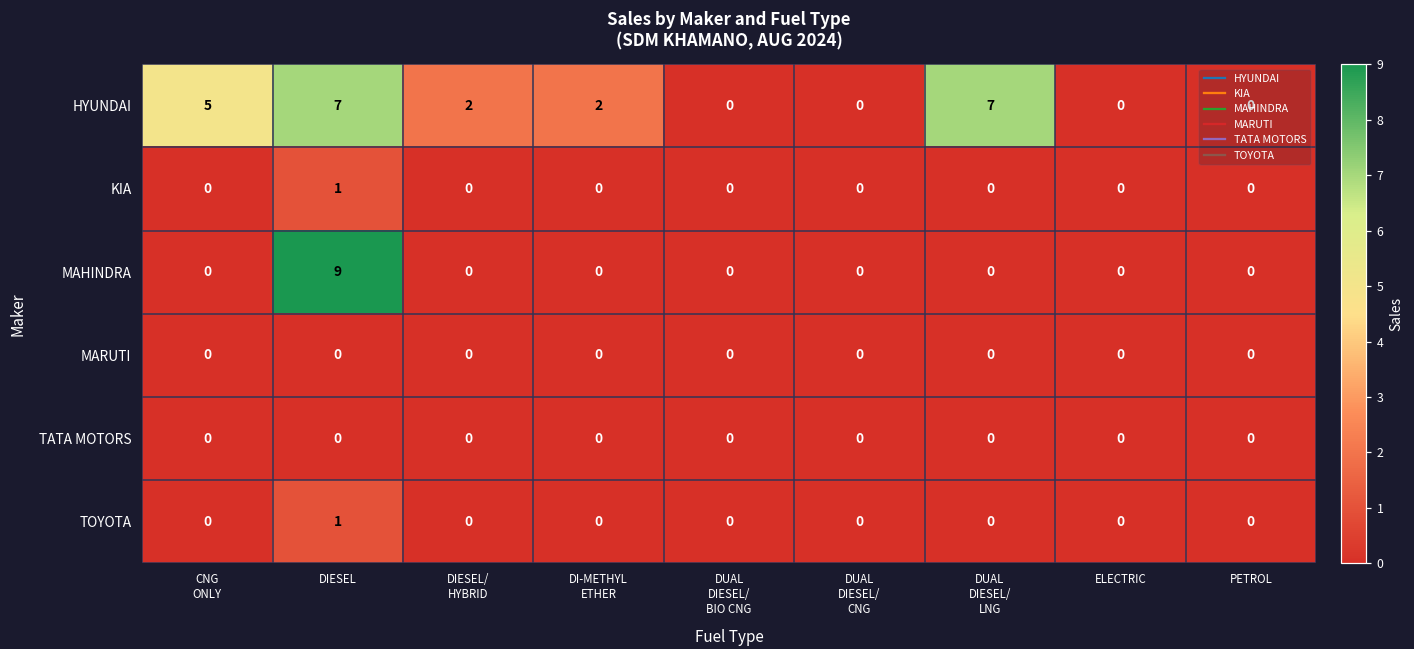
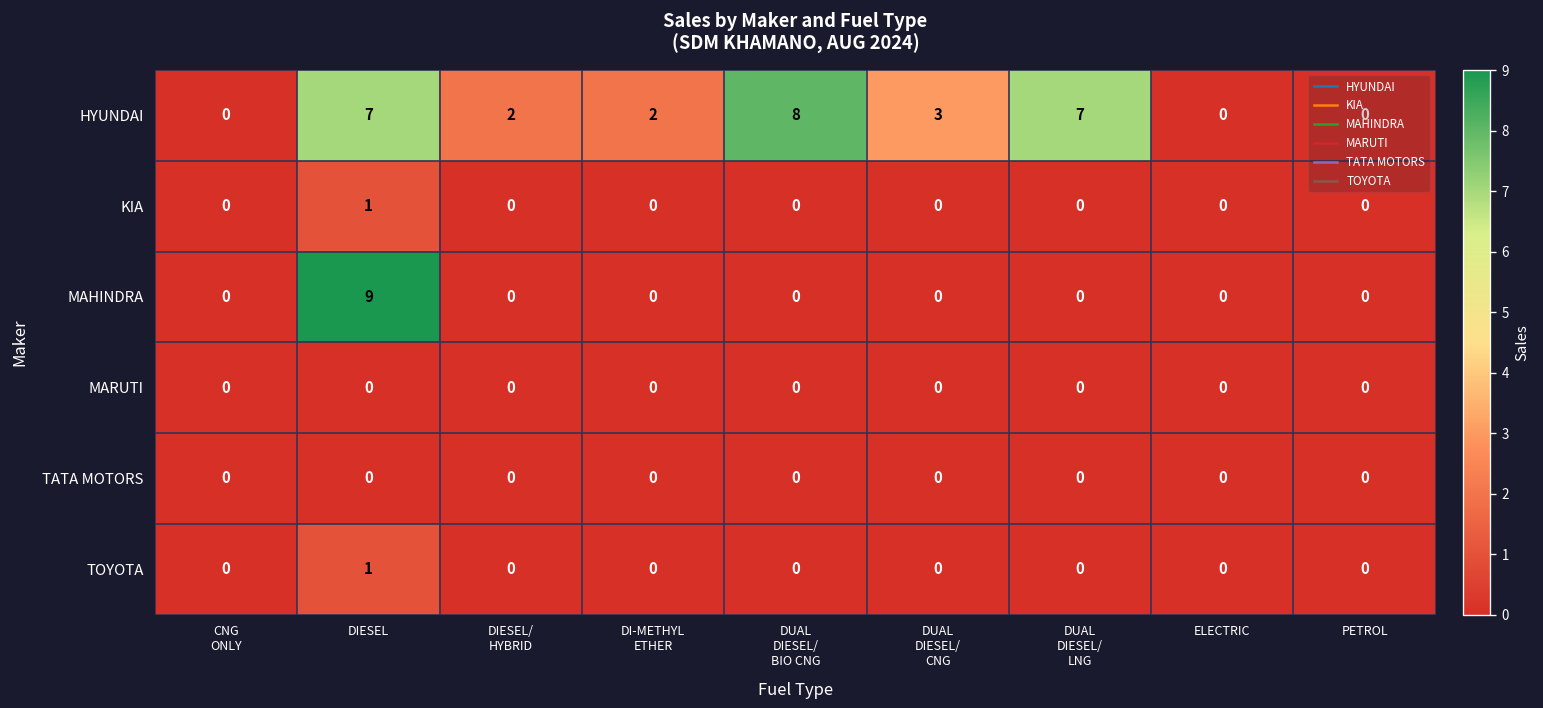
HYUNDAI, CNG ONLY: 5 -> 0
HYUNDAI, DUAL DIESEL/ BIO CNG: 0 -> 8
HYUNDAI, DUAL DIESEL/ CNG: 0 -> 3
